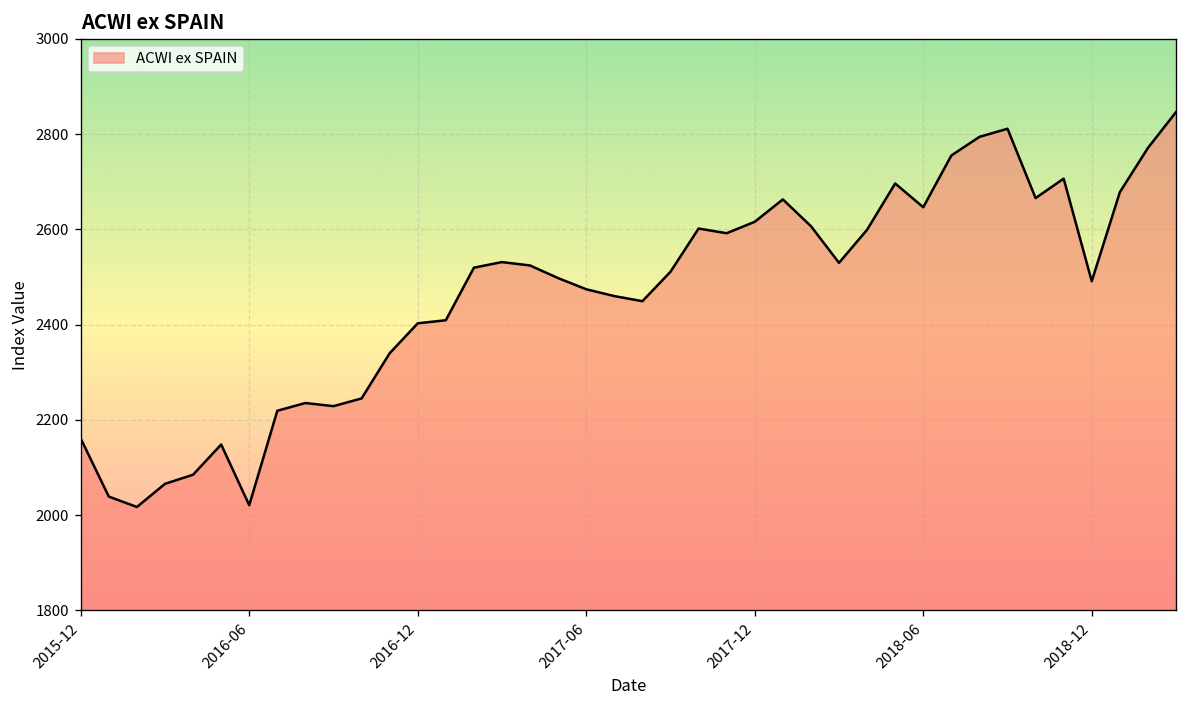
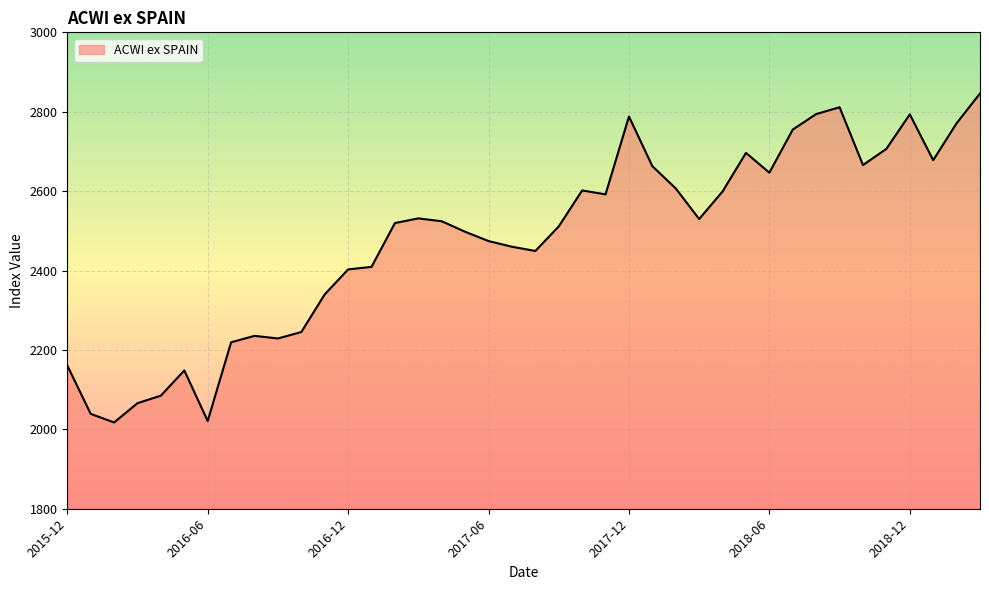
2017-12: 2620 -> 2790
2018-12: 2490 -> 2790
